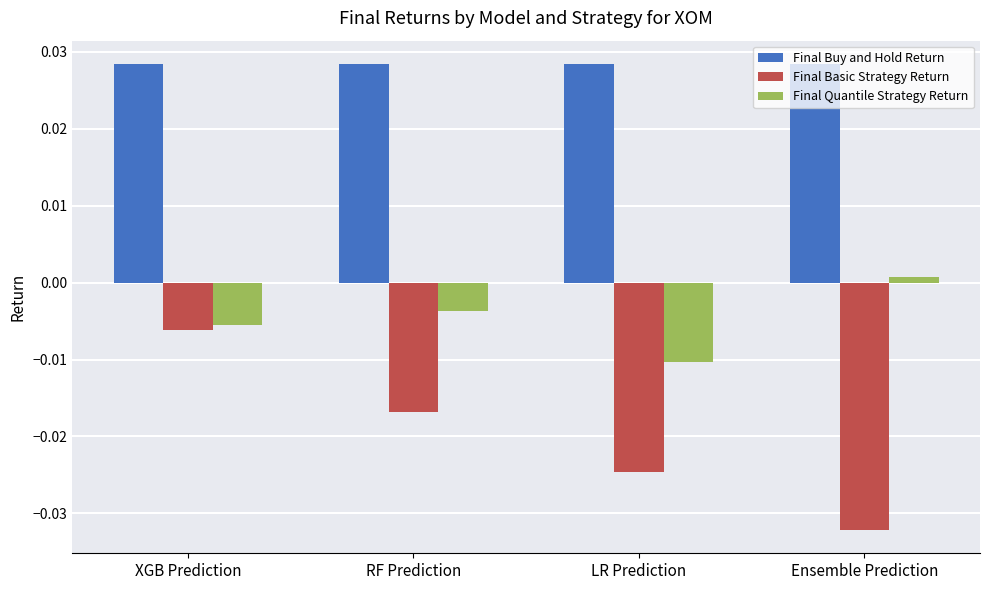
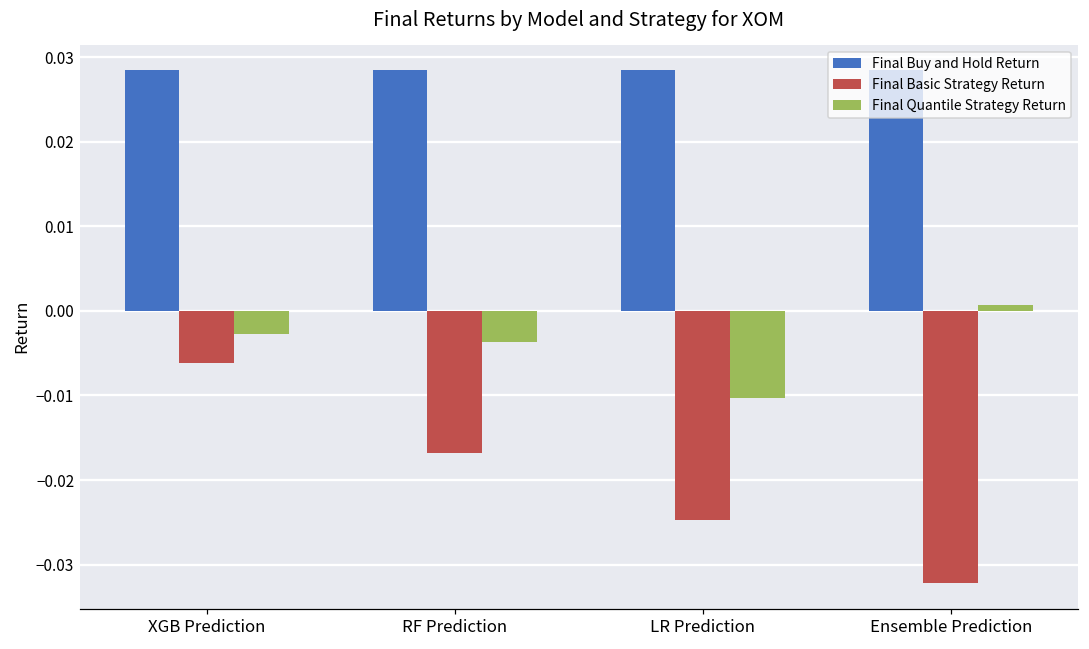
Final Quantile Strategy Return, XGB Prediction: -0.005 -> -0.003
